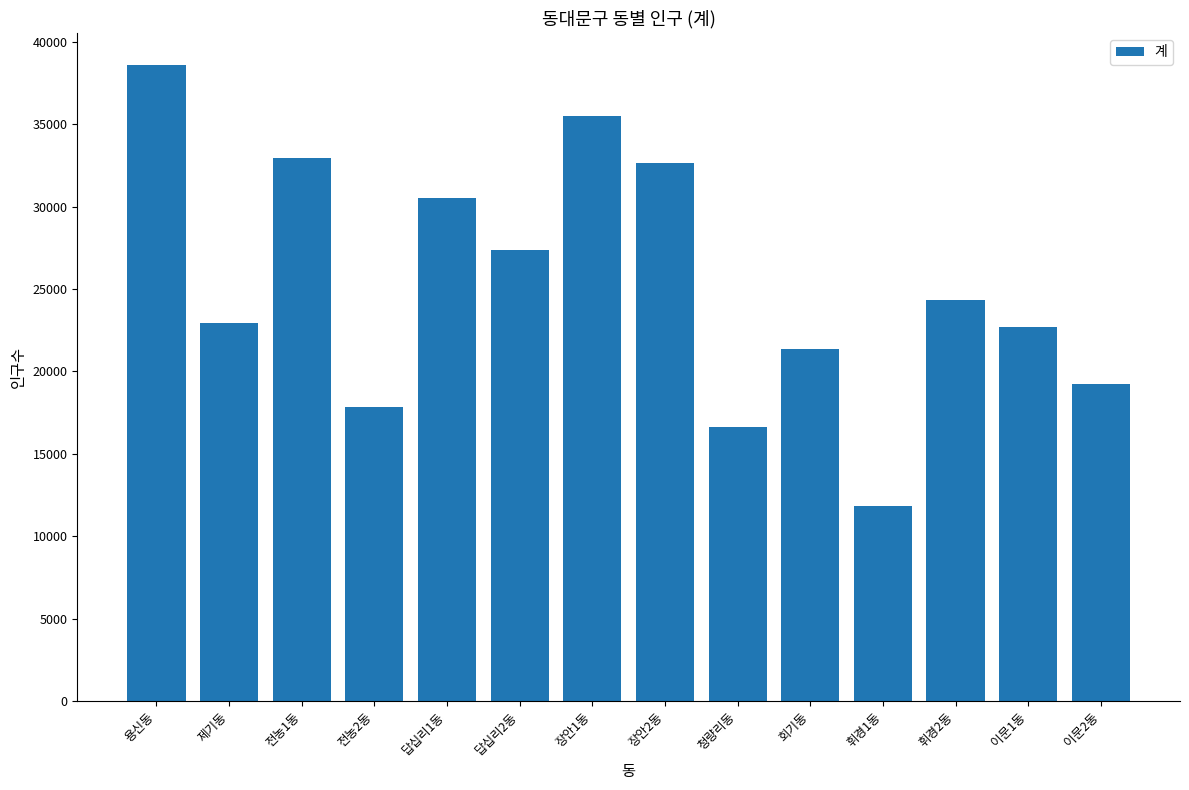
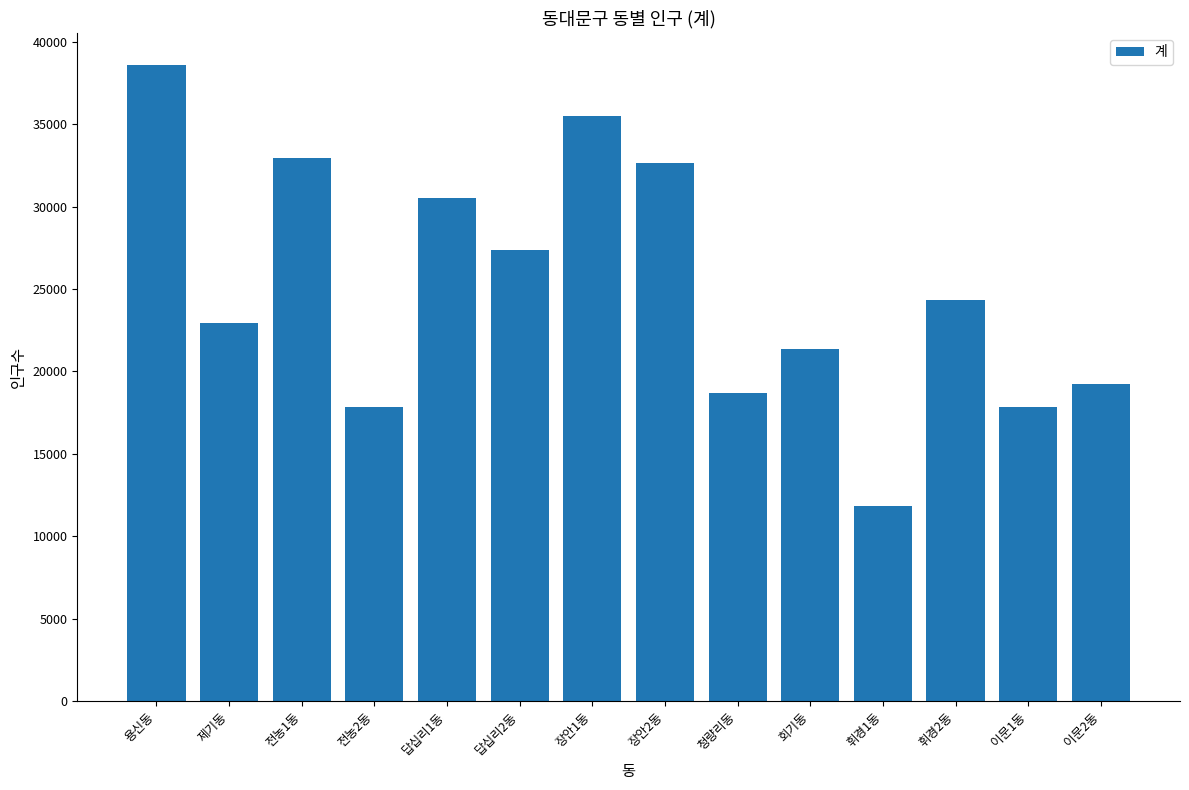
청량리동: 16600 -> 18700
이문1동: 22700 -> 17900
